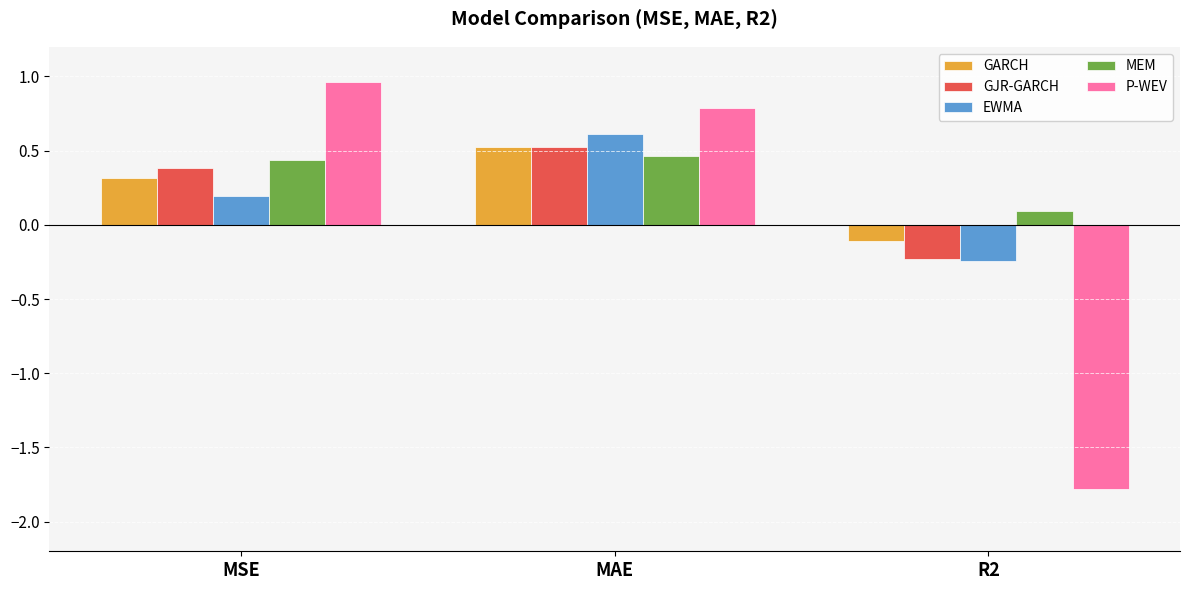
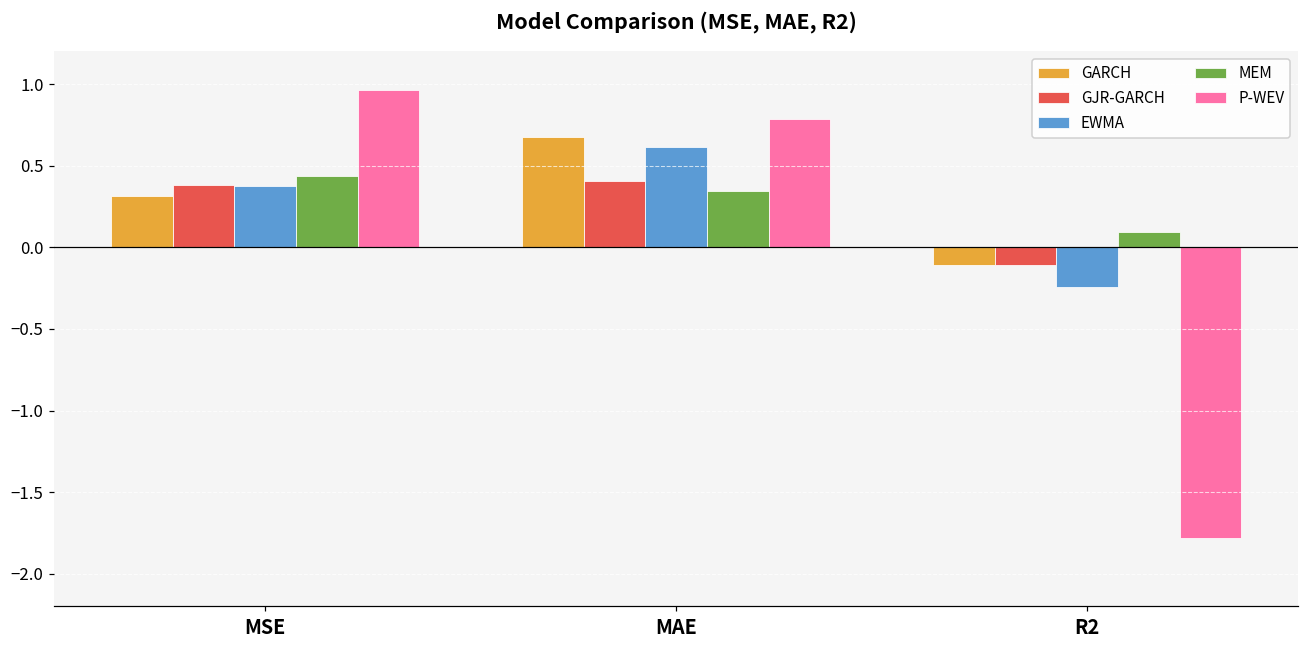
EWMA, MSE: 0.19 -> 0.37
GARCH, MAE: 0.52 -> 0.68
GJR-GARCH, MAE: 0.52 -> 0.41
MEM, MAE: 0.47 -> 0.35
GJR-GARCH, R2: -0.23 -> -0.11
